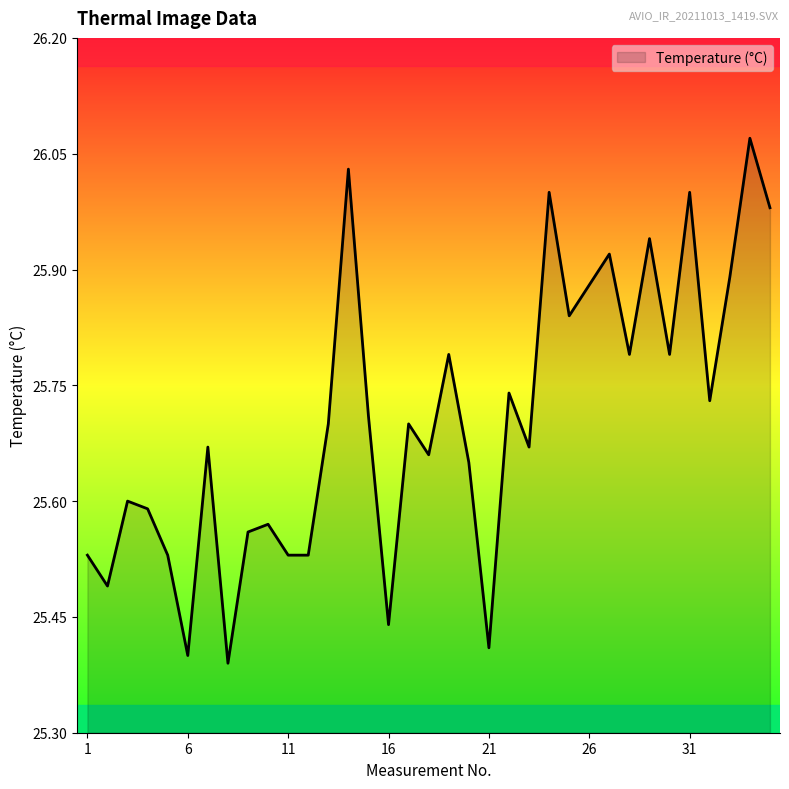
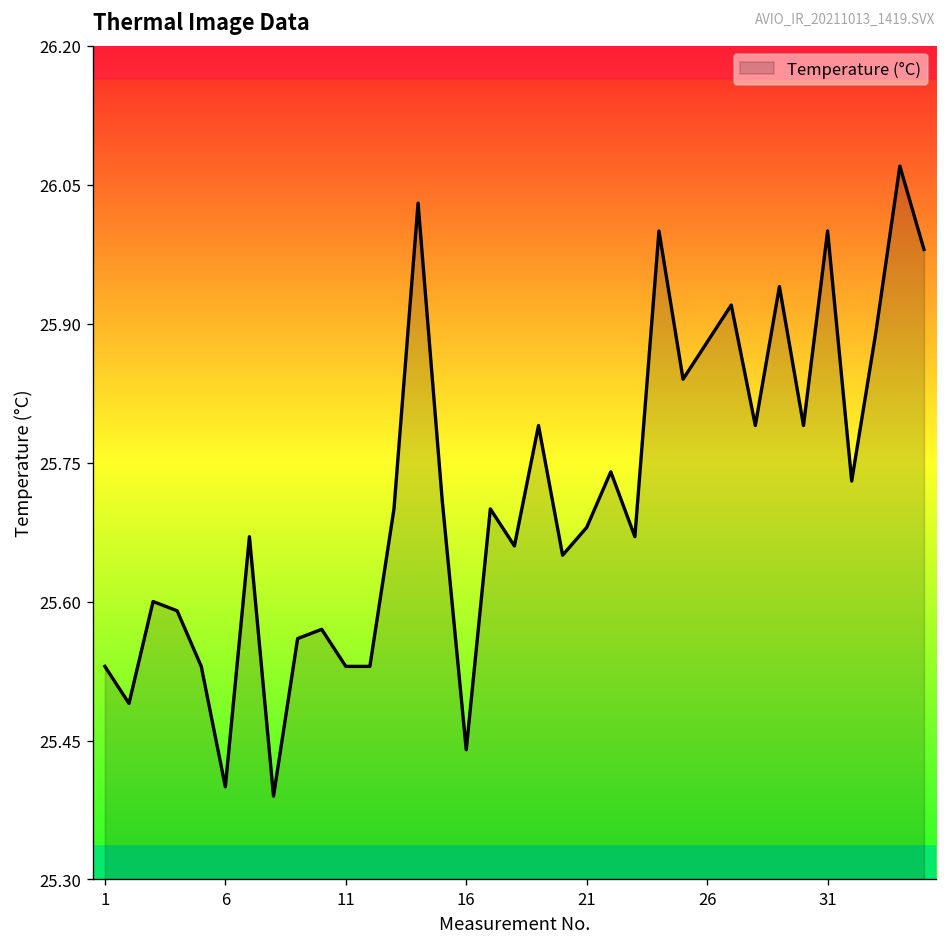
21: 25.41 -> 25.68
